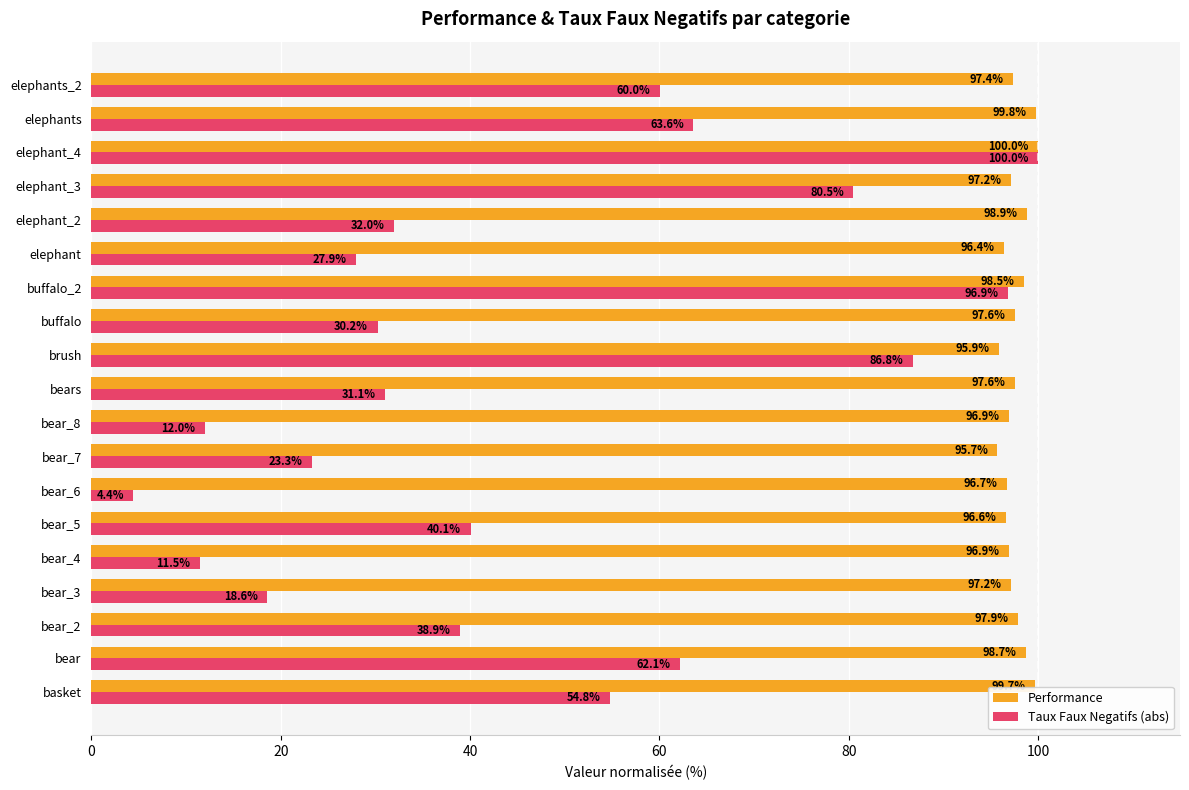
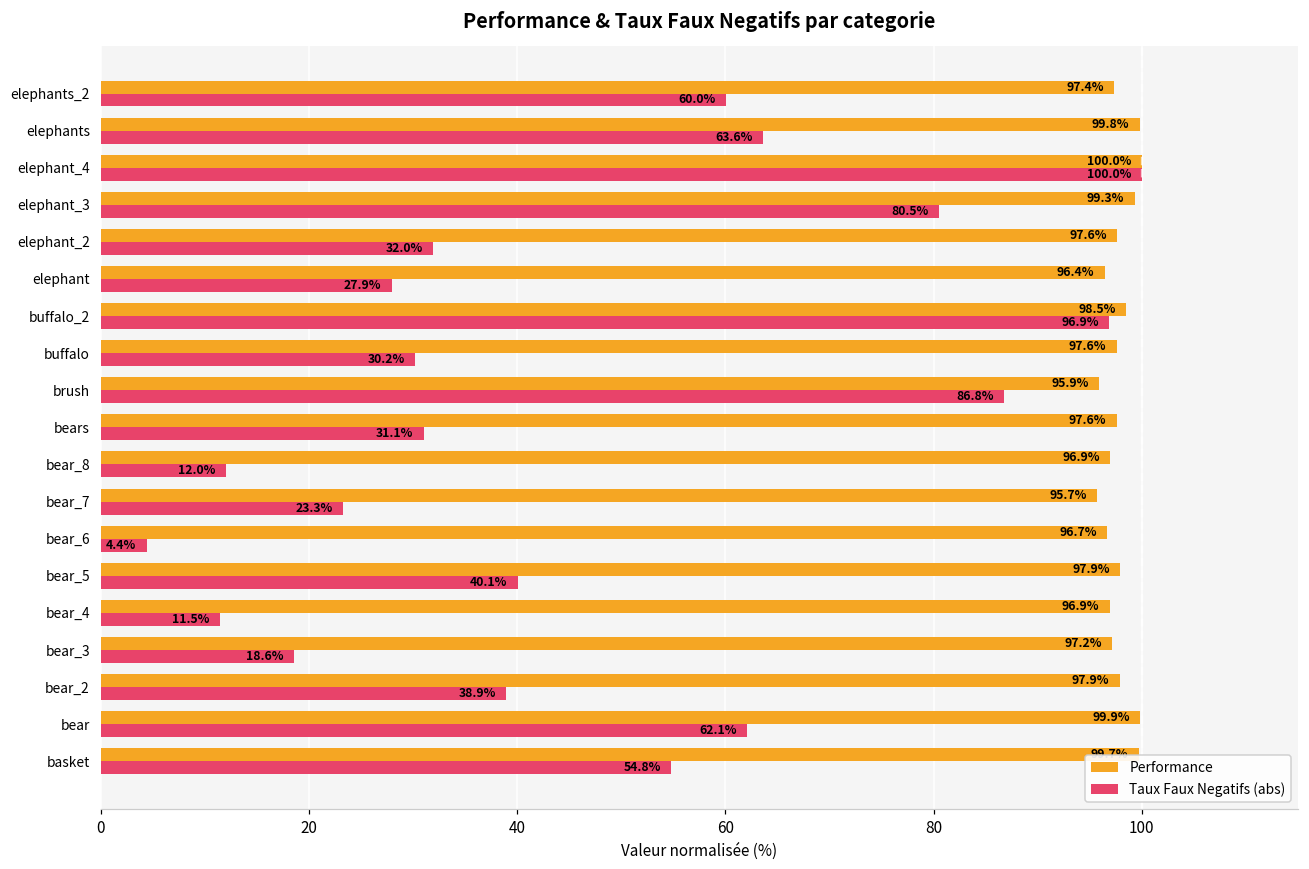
Performance, elephant_3: 97.2% -> 99.3%
Performance, elephant_2: 98.9% -> 97.6%
Performance, bear_5: 96.6% -> 97.9%
Performance, bear: 98.7% -> 99.9%
